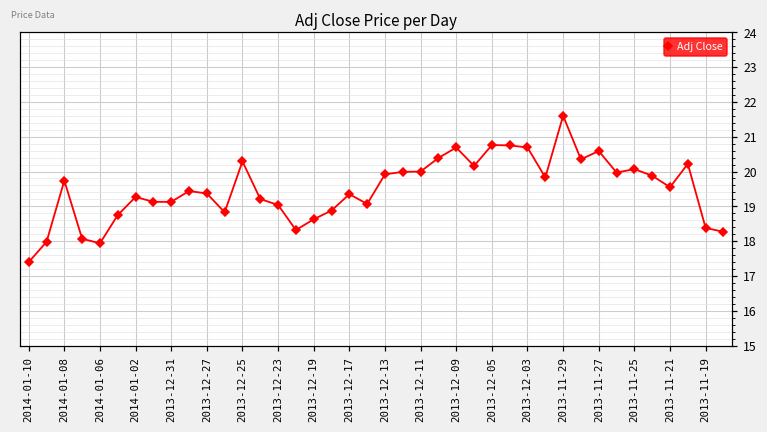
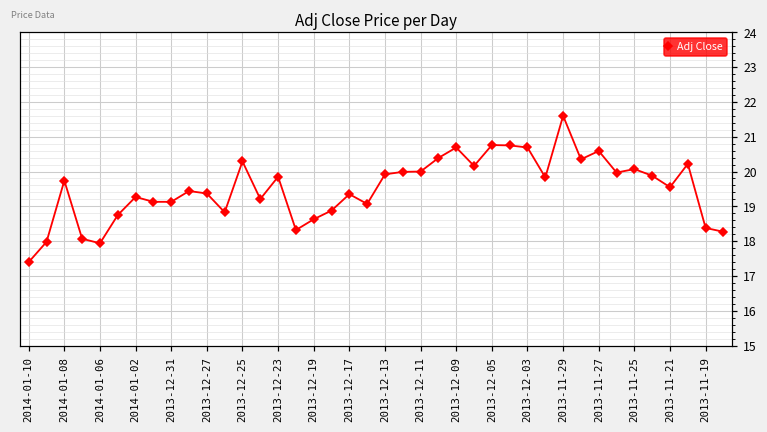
2013-12-23: 19.0 -> 19.9
